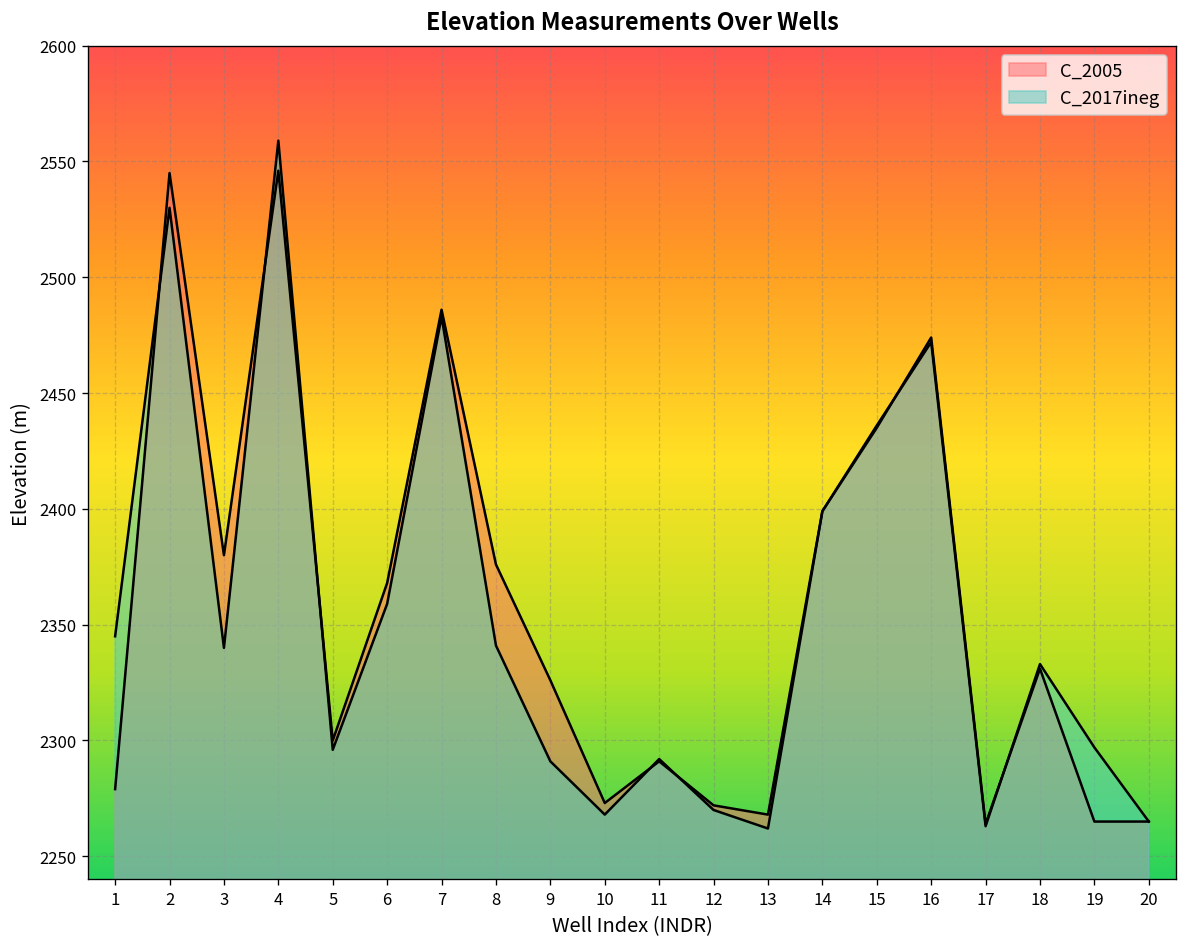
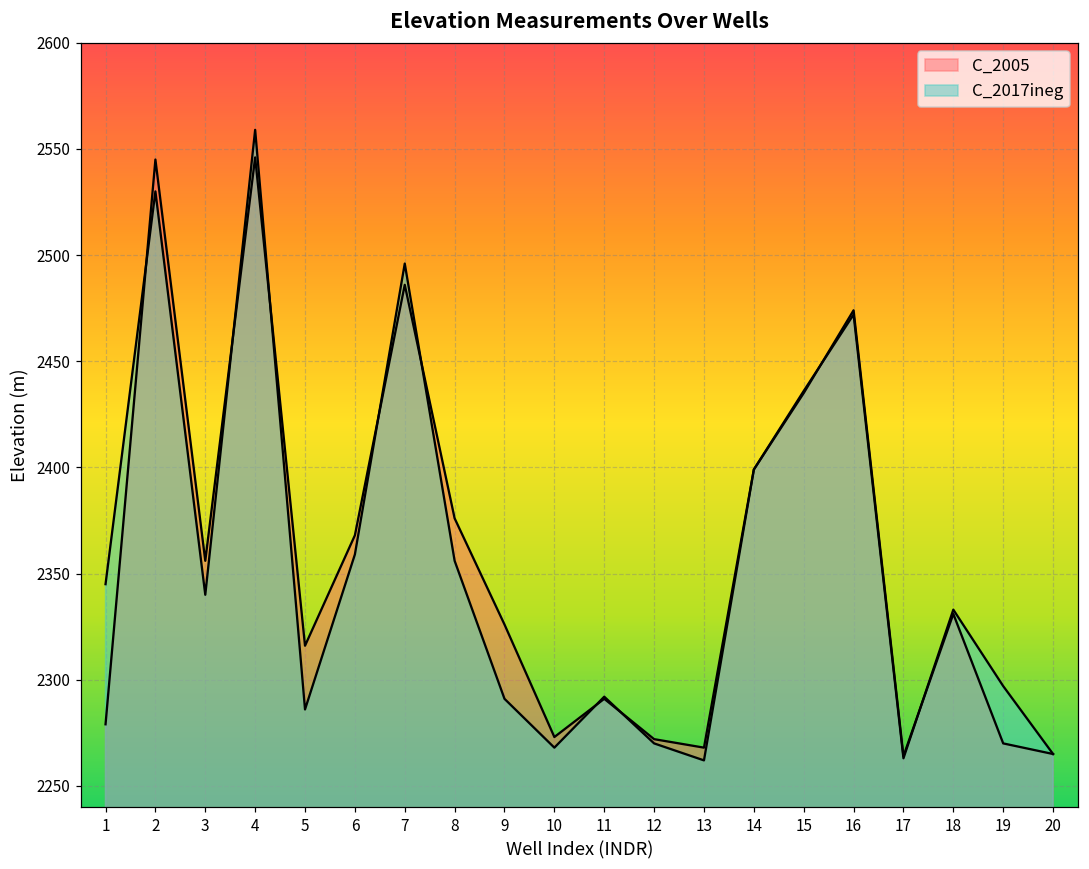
C_2005, 3: 2380 -> 2356
C_2005, 5: 2300 -> 2316
C_2017ineg, 5: 2296 -> 2286
C_2017ineg, 7: 2483 -> 2496
C_2017ineg, 8: 2341 -> 2356
C_2005, 19: 2265 -> 2270
